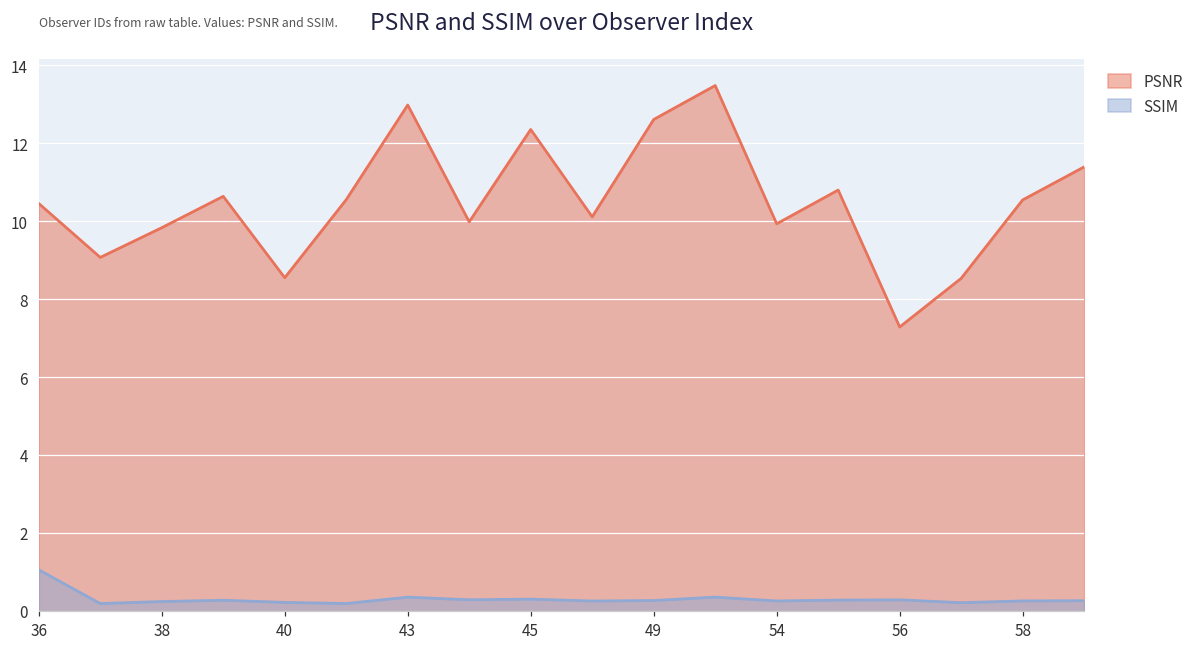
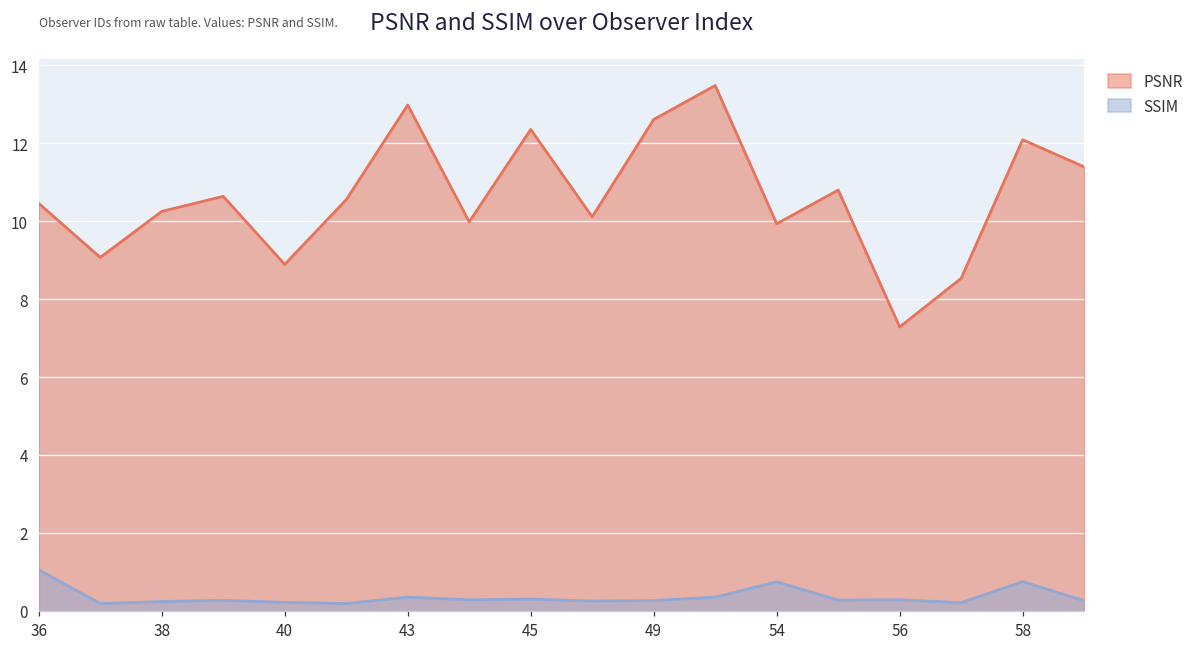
PSNR, 38: 9.8 -> 10.2
PSNR, 40: 8.5 -> 8.9
SSIM, 54: 0.3 -> 0.7
PSNR, 58: 10.5 -> 12.1
SSIM, 58: 0.3 -> 0.8
